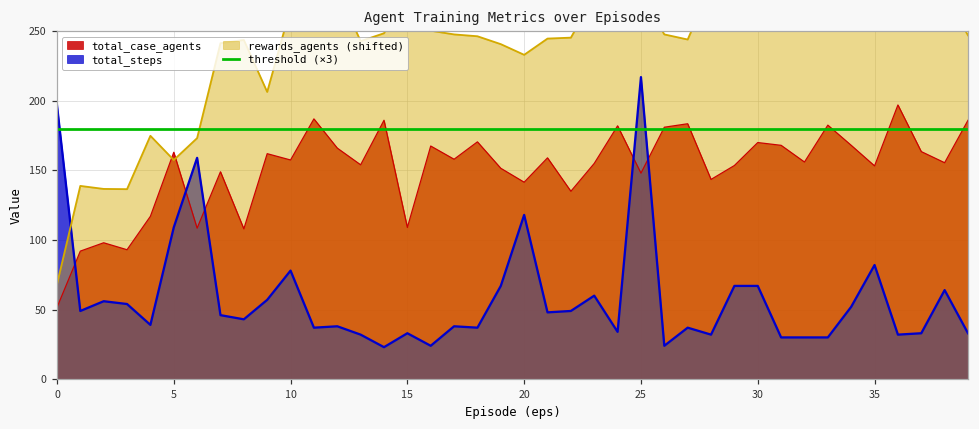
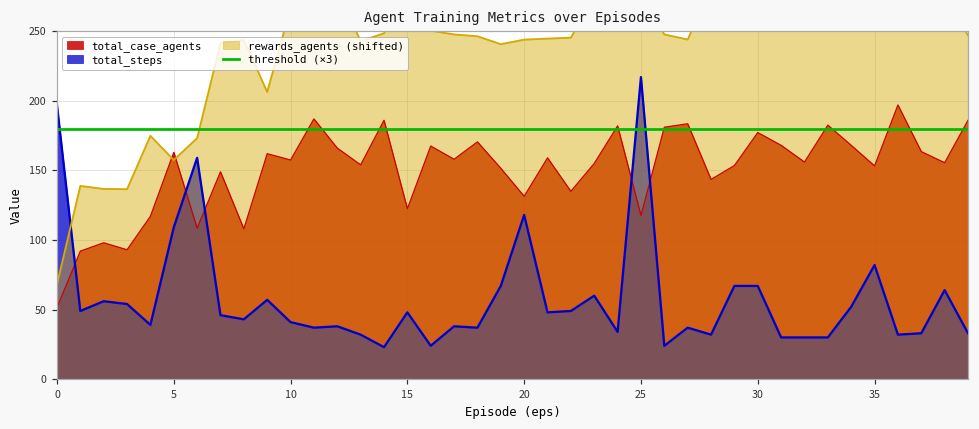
total_steps, 10: 78 -> 41
total_case_agents, 15: 109 -> 122
total_steps, 15: 33 -> 48
total_case_agents, 20: 142 -> 131
rewards_agents (shifted), 20: 233 -> 244
total_case_agents, 25: 148 -> 118
total_case_agents, 30: 170 -> 177
